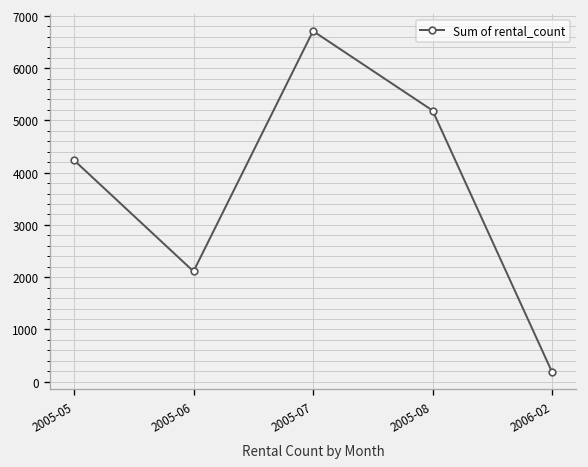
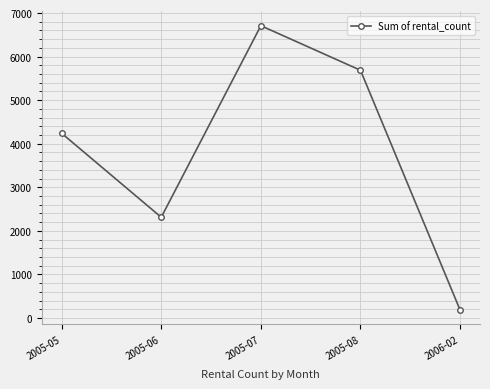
2005-06: 2100 -> 2300
2005-08: 5200 -> 5700
